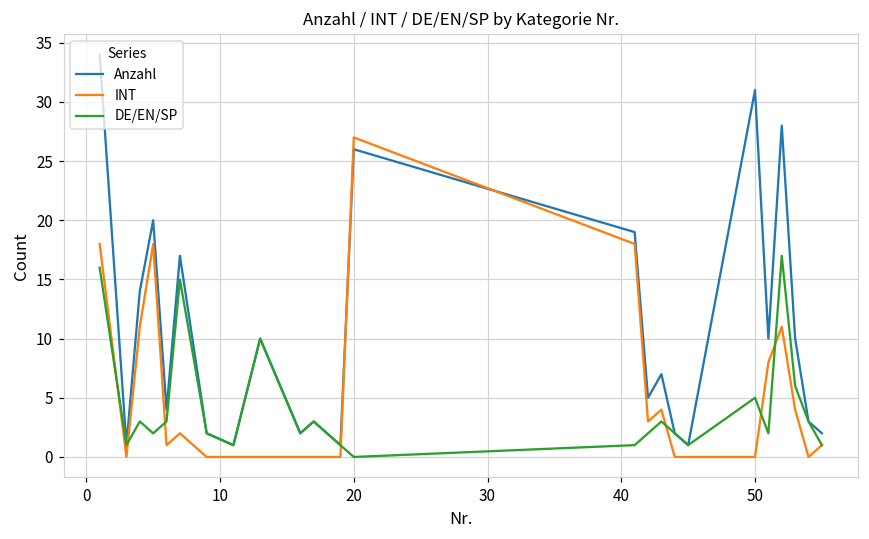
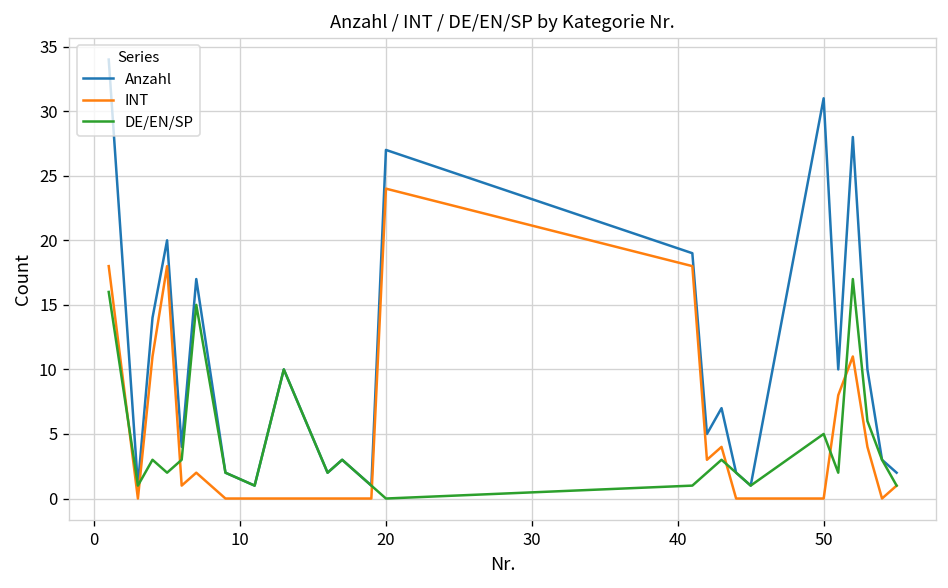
Anzahl, 20: 26 -> 27
INT, 20: 27 -> 24
